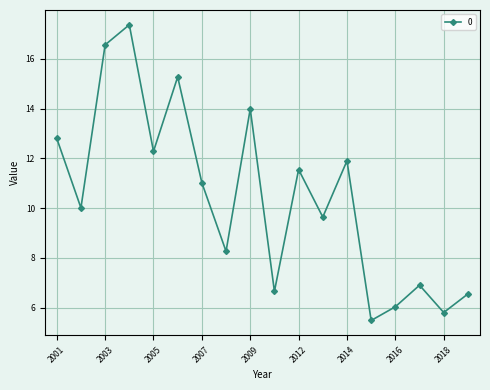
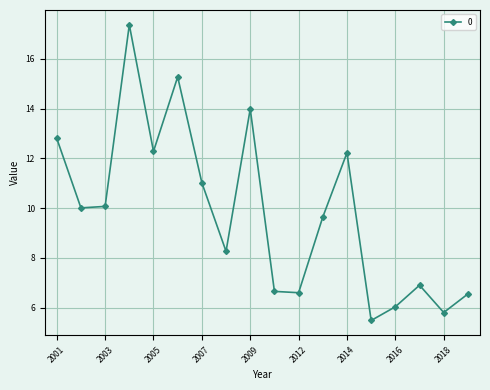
2003: 16.6 -> 10.1
2012: 11.6 -> 6.6
2014: 11.9 -> 12.2
